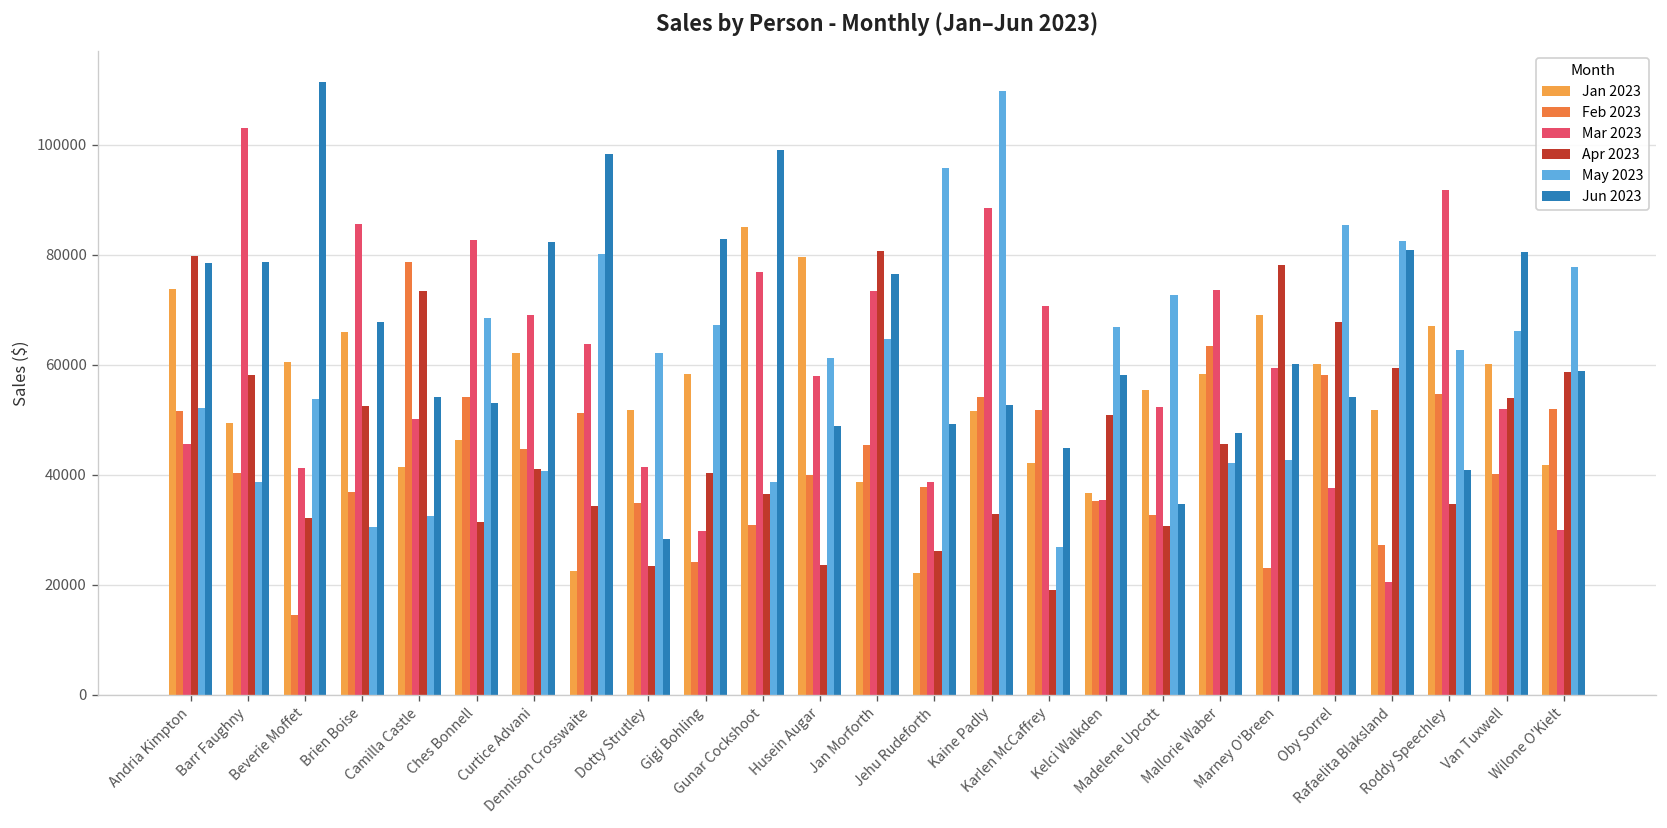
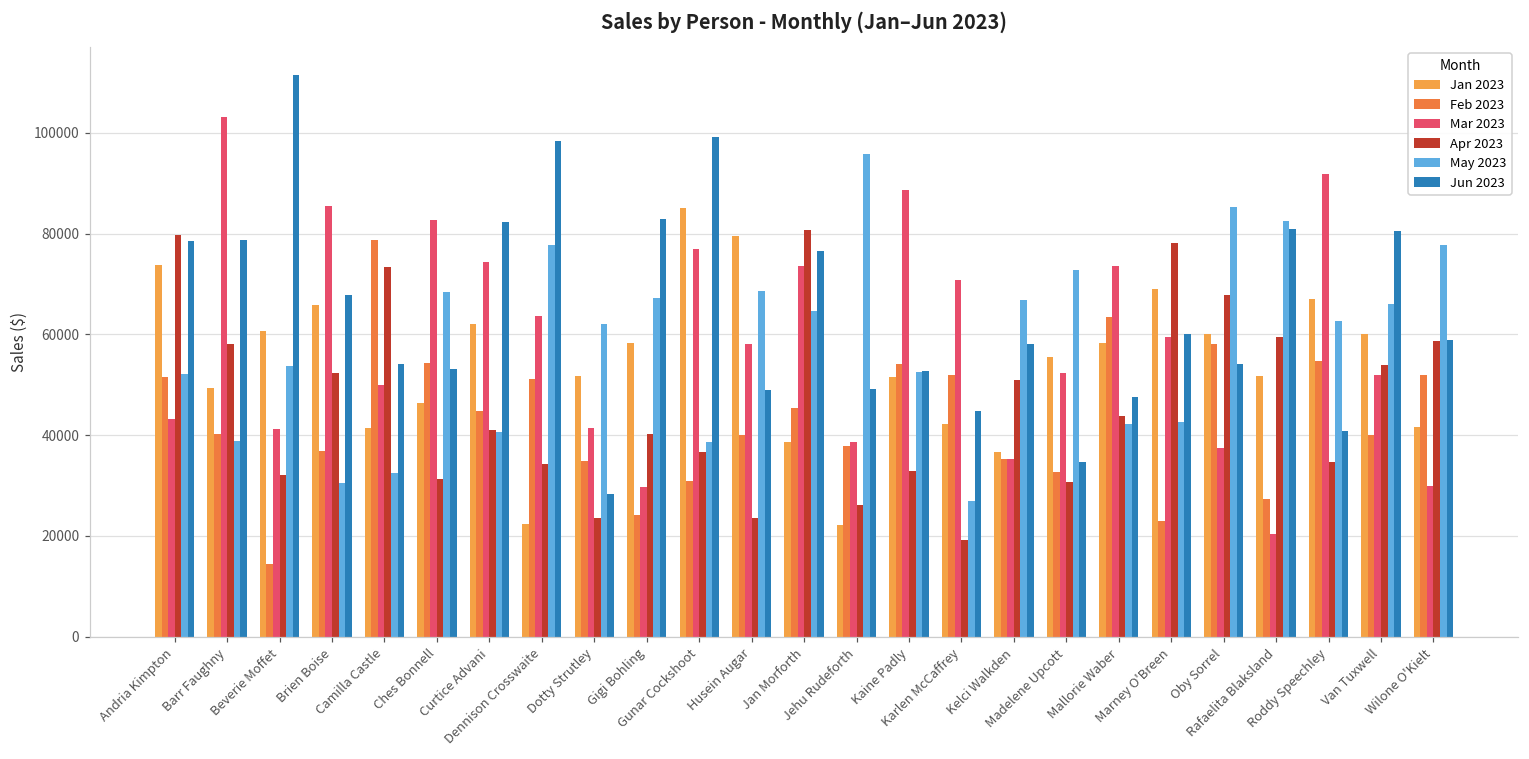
Mar 2023, Andria Kimpton: 46000 -> 43000
Mar 2023, Curtice Advani: 69000 -> 74000
May 2023, Dennison Crosswaite: 80000 -> 78000
May 2023, Husein Augar: 61000 -> 69000
May 2023, Kaine Padly: 110000 -> 53000
Apr 2023, Mallorie Waber: 46000 -> 44000
